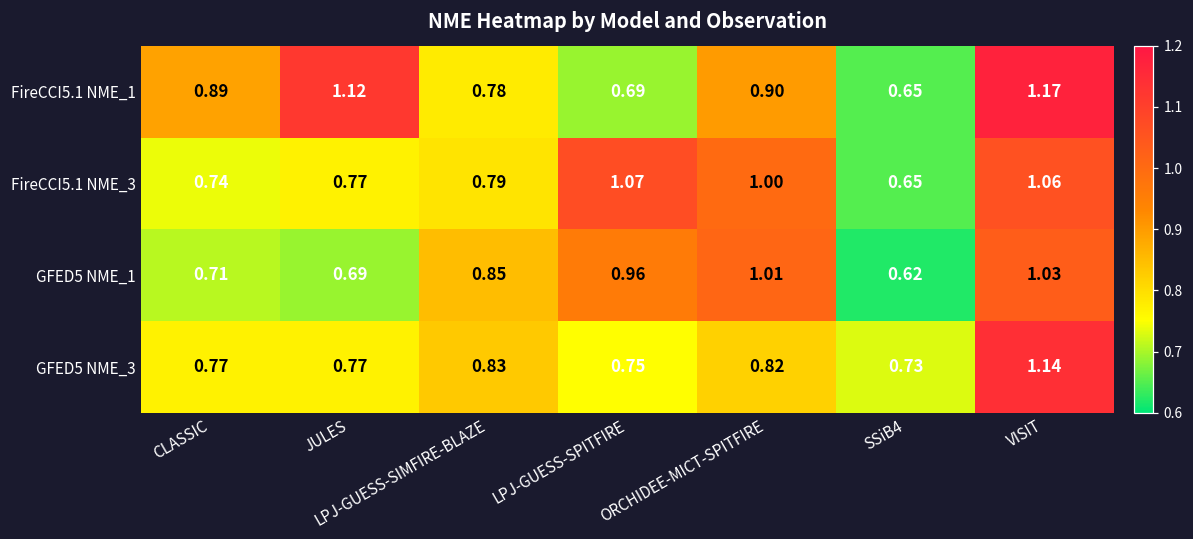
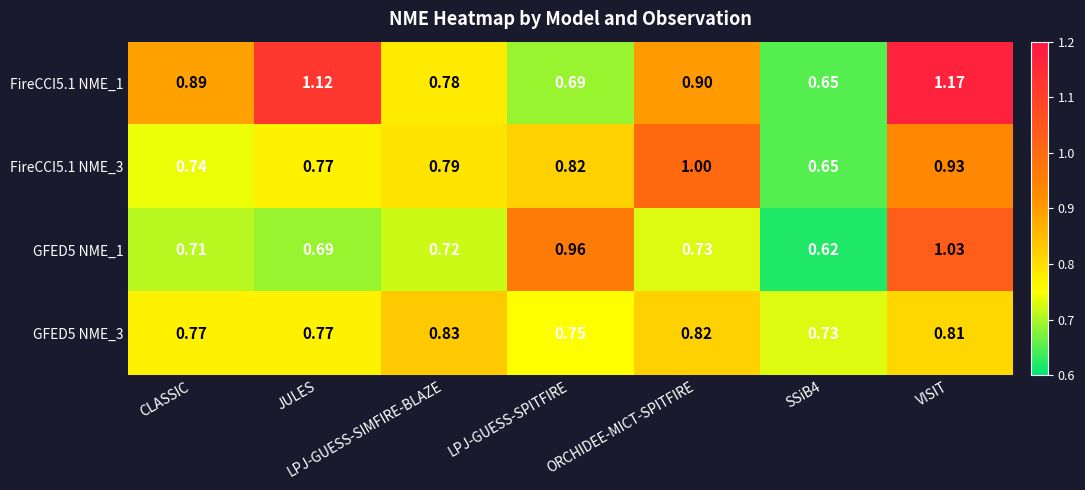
FireCCI5.1 NME_3, LPJ-GUESS-SPITFIRE: 1.07 -> 0.82
FireCCI5.1 NME_3, VISIT: 1.06 -> 0.93
GFED5 NME_1, LPJ-GUESS-SIMFIRE-BLAZE: 0.85 -> 0.72
GFED5 NME_1, ORCHIDEE-MICT-SPITFIRE: 1.01 -> 0.73
GFED5 NME_3, VISIT: 1.14 -> 0.81
